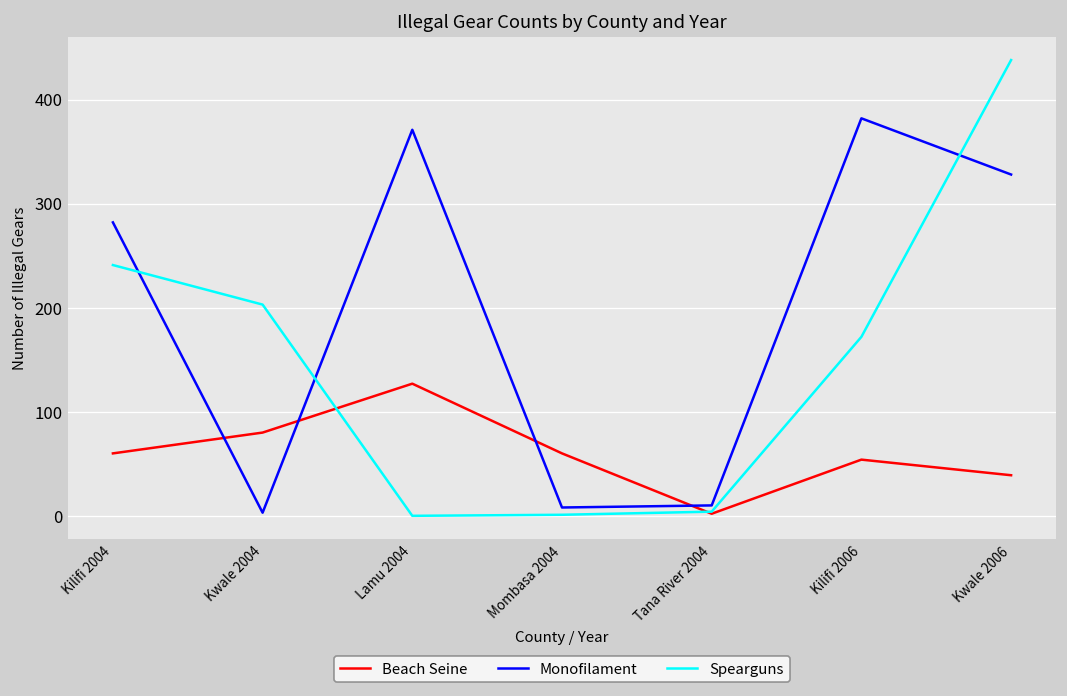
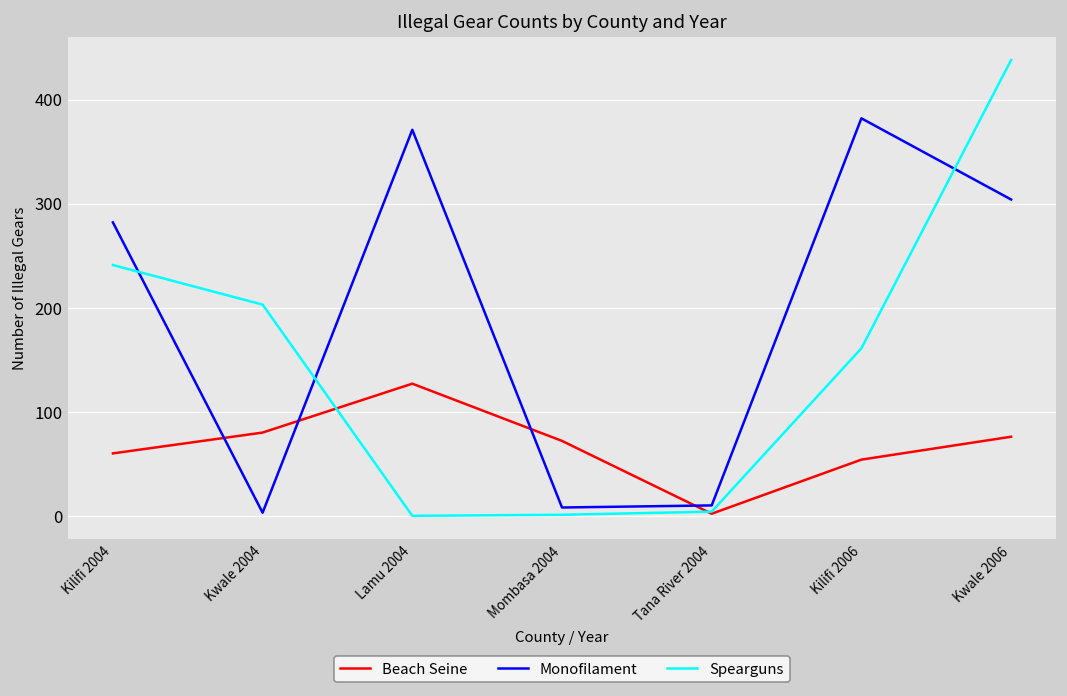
Beach Seine, Mombasa 2004: 60 -> 70
Spearguns, Kilifi 2006: 170 -> 160
Beach Seine, Kwale 2006: 40 -> 80
Monofilament, Kwale 2006: 330 -> 300
